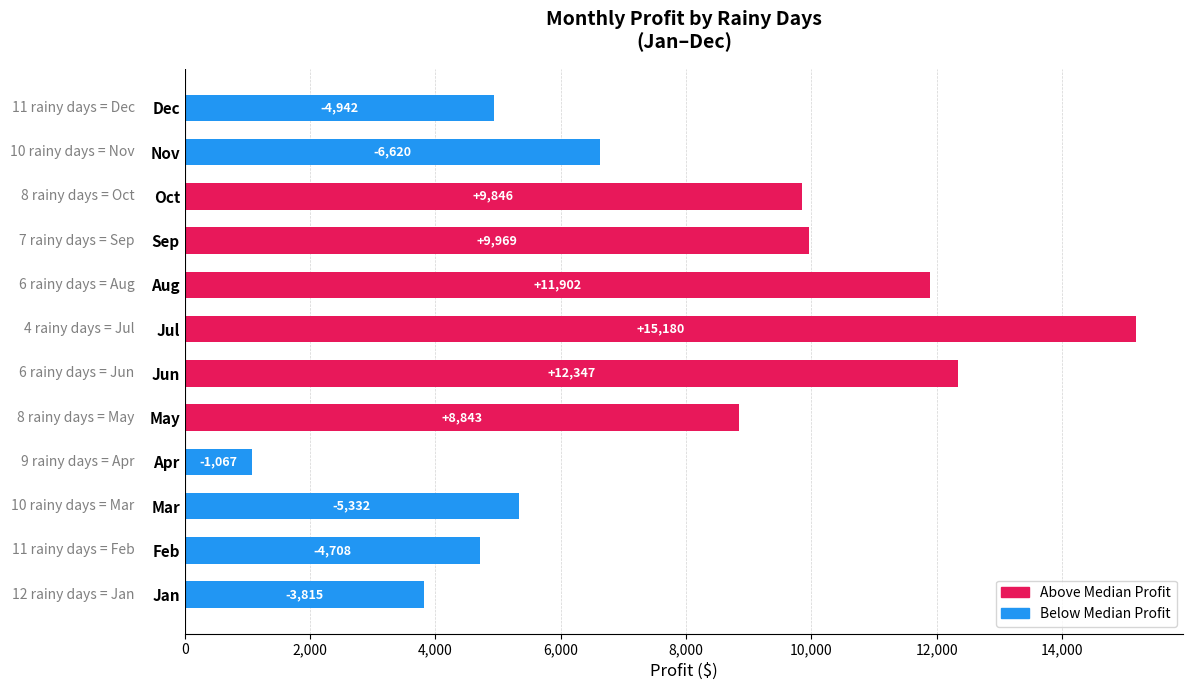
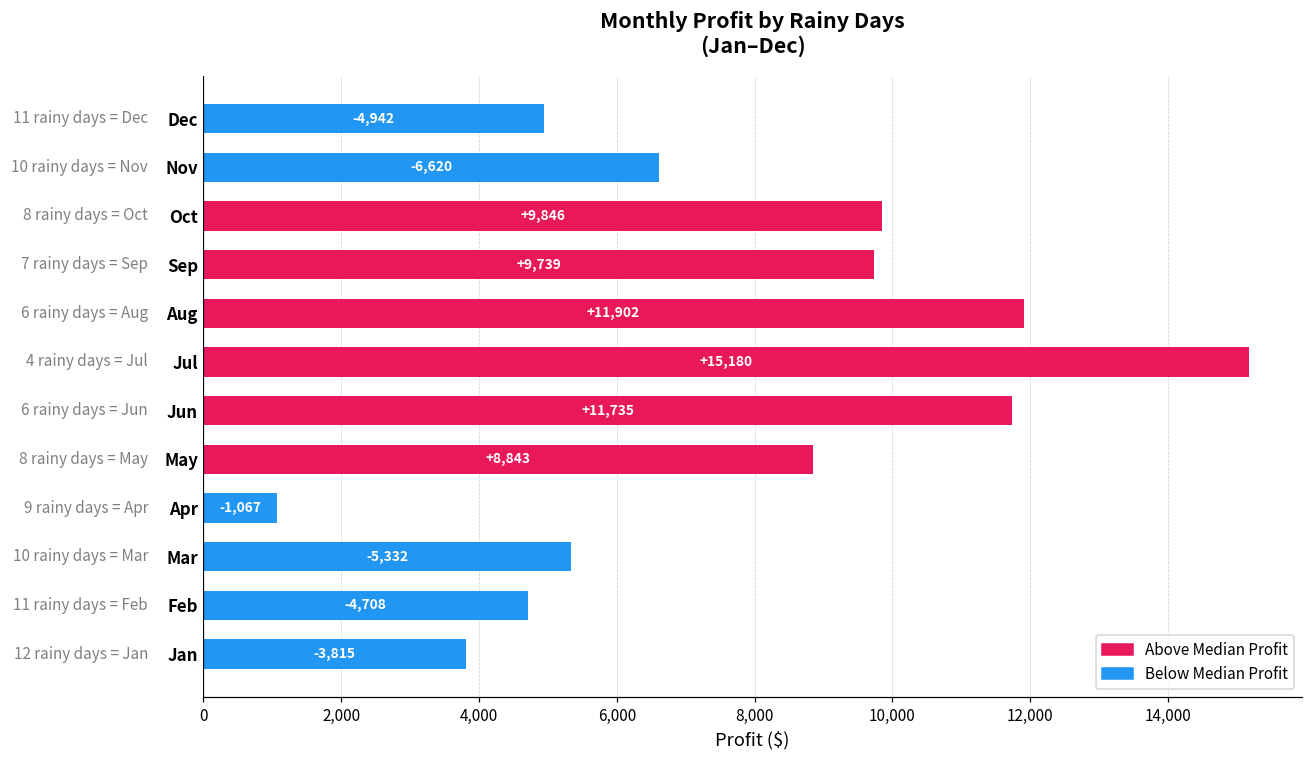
Sep: +9,969 -> +9,739
Jun: +12,347 -> +11,735
